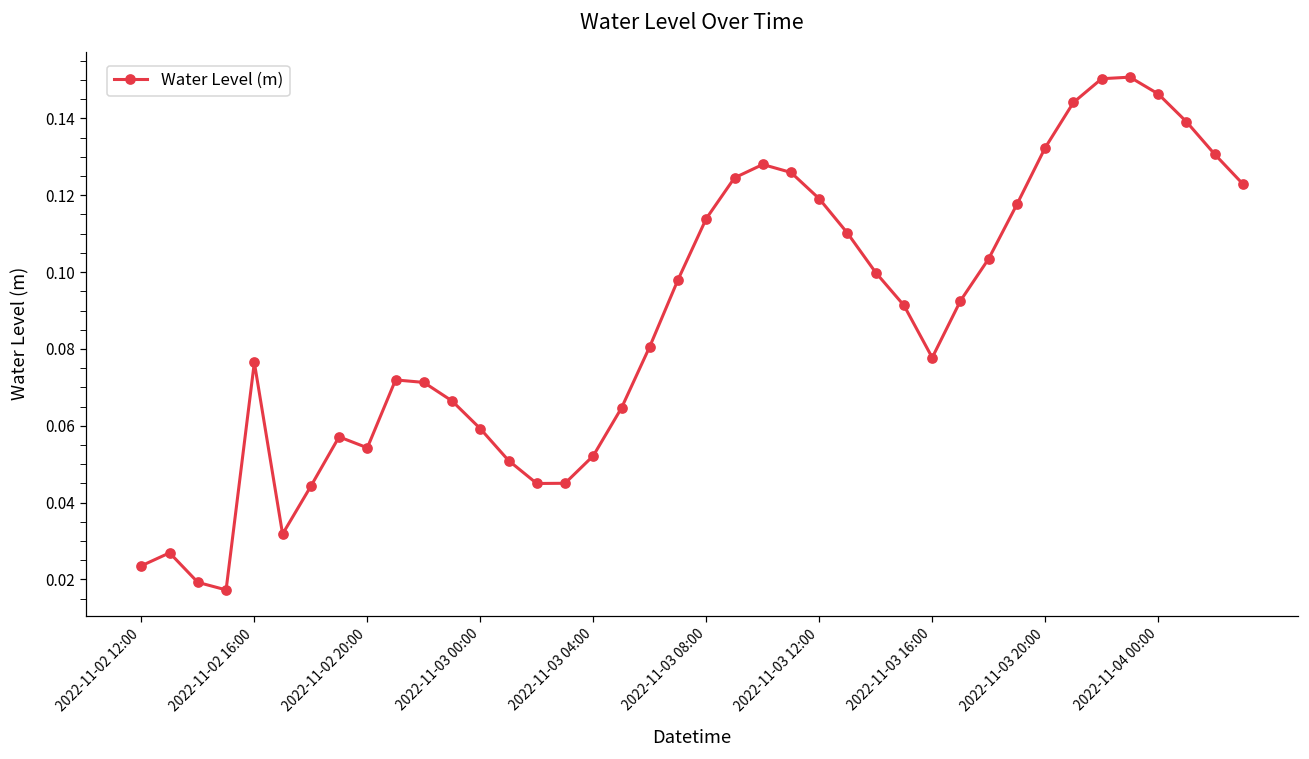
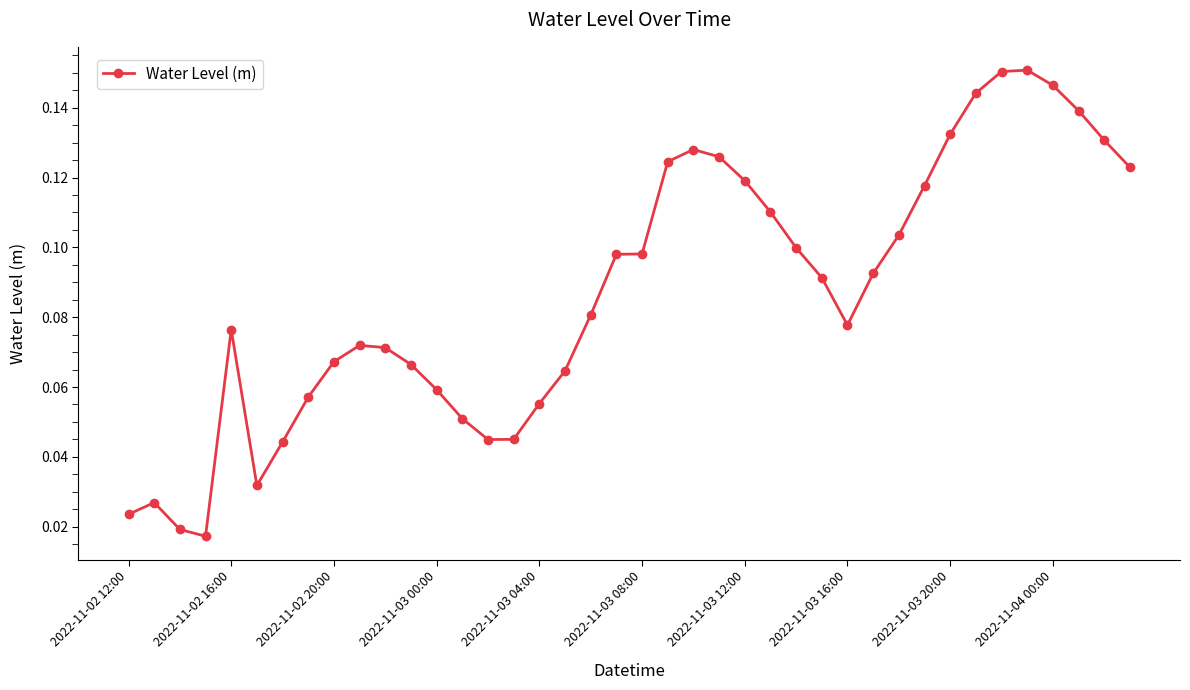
2022-11-02 20:00: 0.054 -> 0.067
2022-11-03 04:00: 0.052 -> 0.055
2022-11-03 08:00: 0.114 -> 0.098
